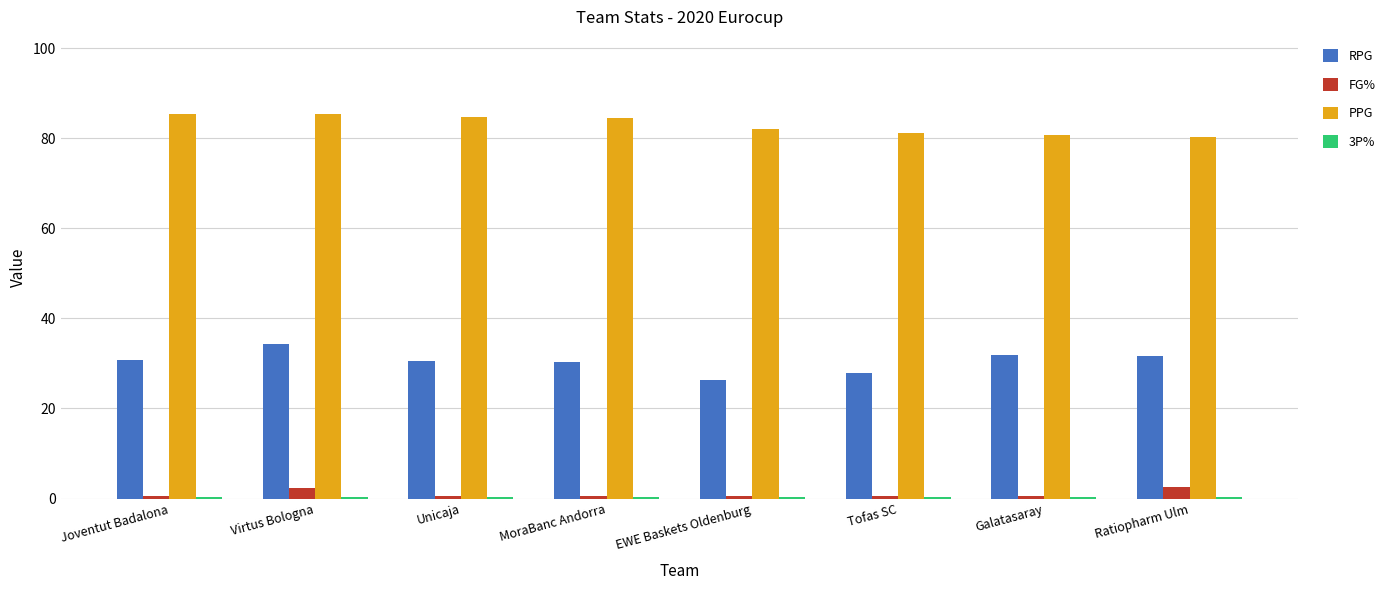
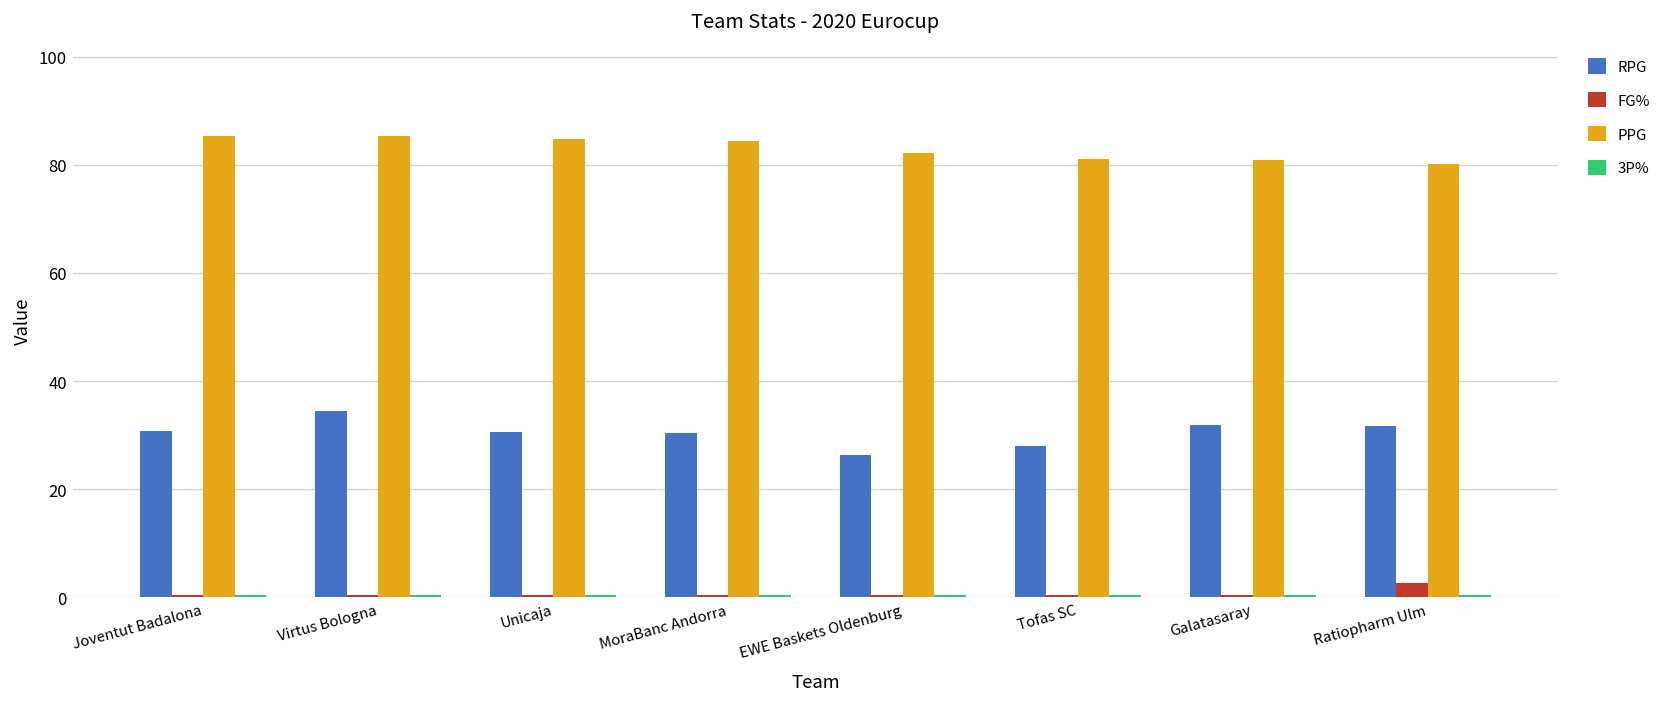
FG%, Virtus Bologna: 2 -> 0
